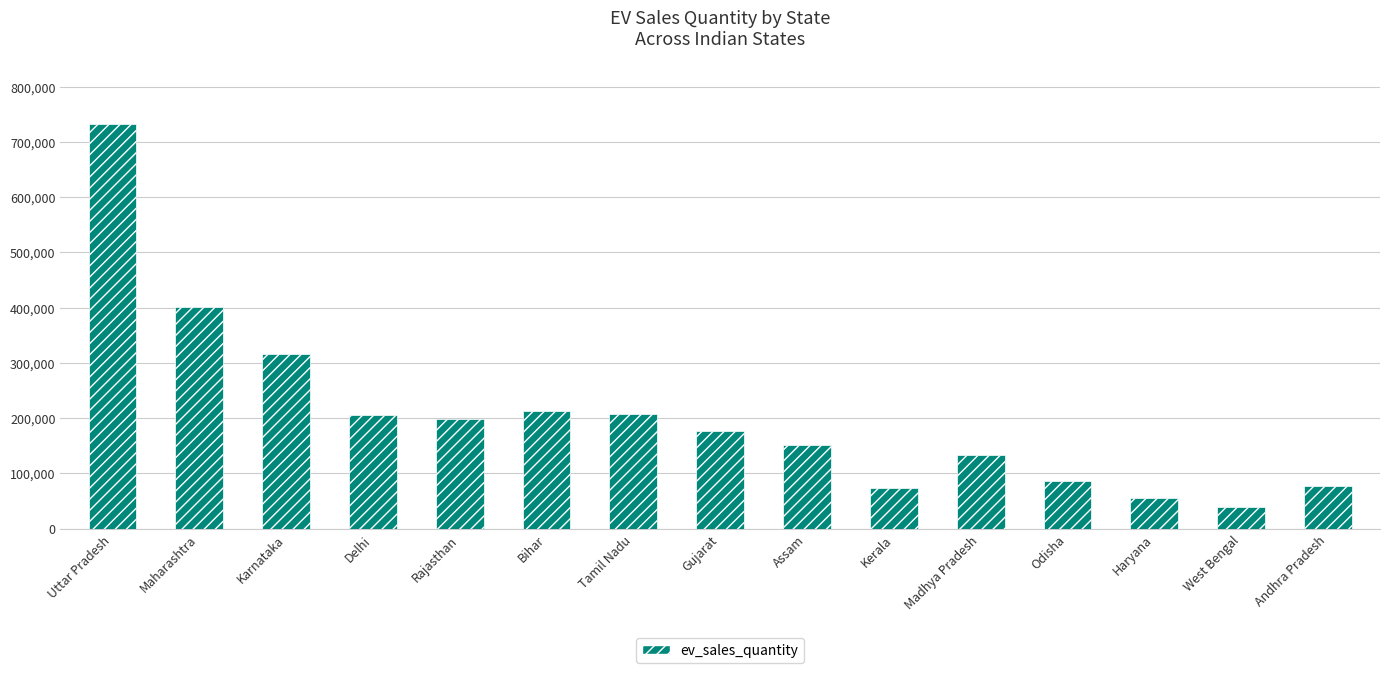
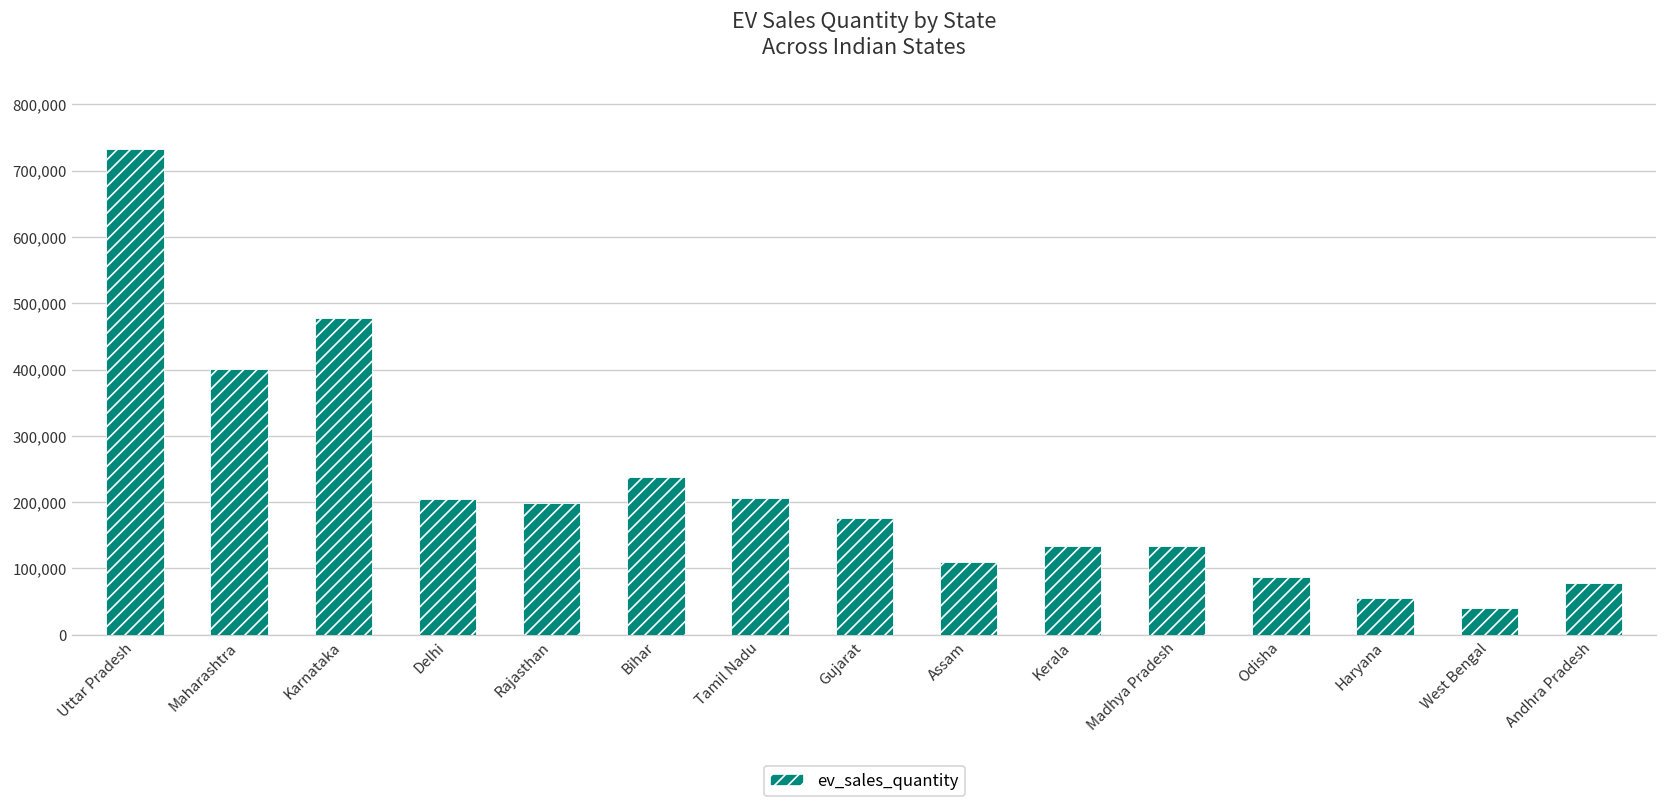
Karnataka: 320,000 -> 480,000
Bihar: 210,000 -> 240,000
Assam: 150,000 -> 110,000
Kerala: 70,000 -> 130,000
